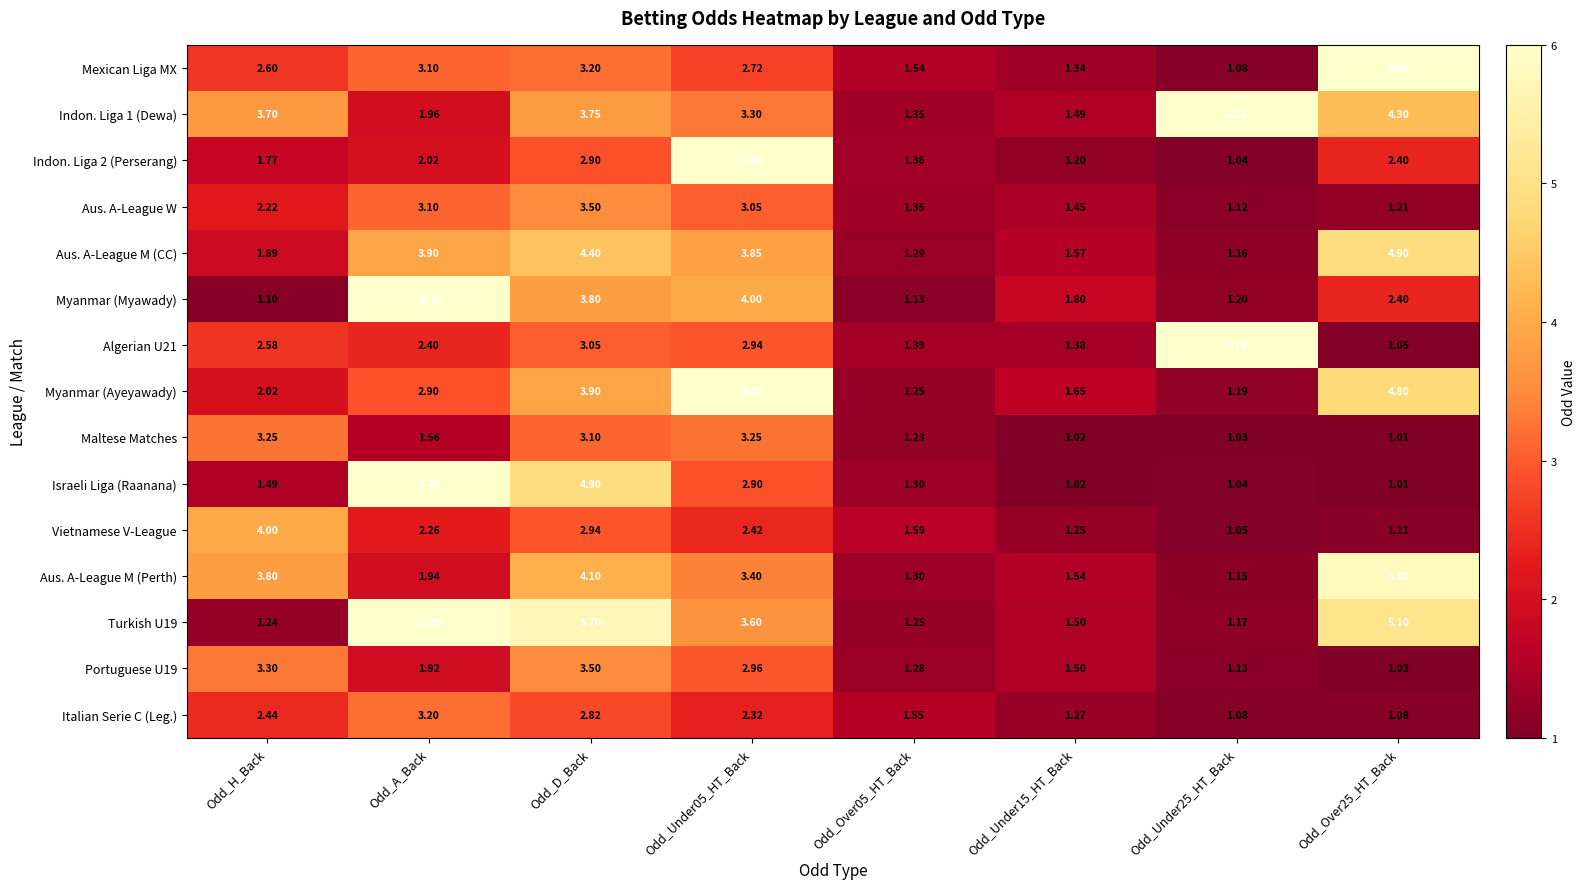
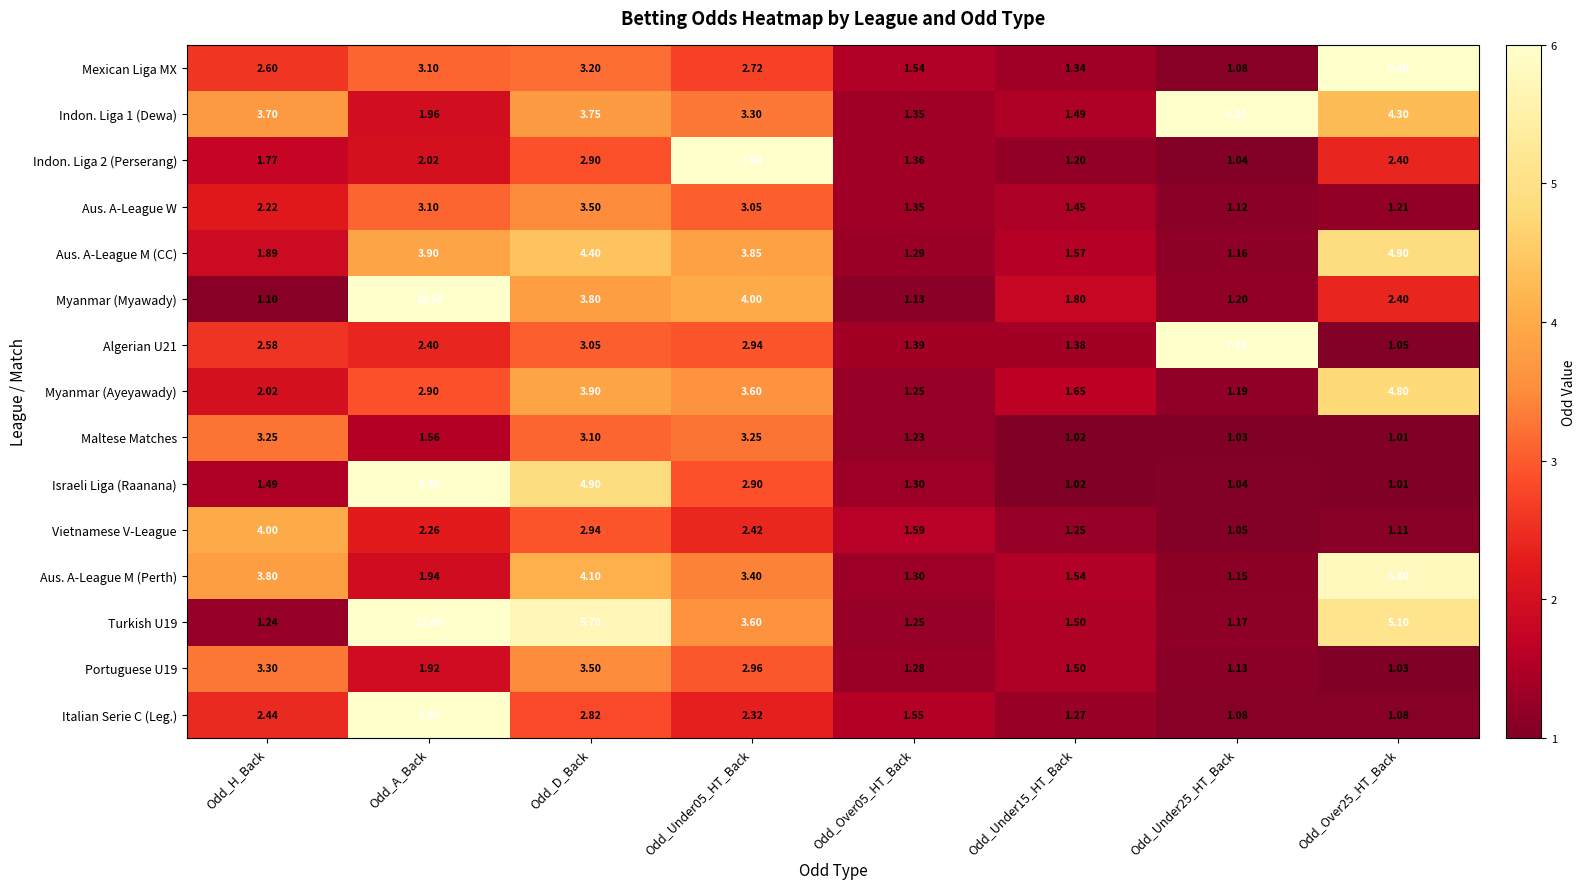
Myanmar (Ayeyawady), Odd_Under05_HT_Back: 6.00 -> 3.60
Italian Serie C (Leg.), Odd_A_Back: 3.20 -> 6.90
